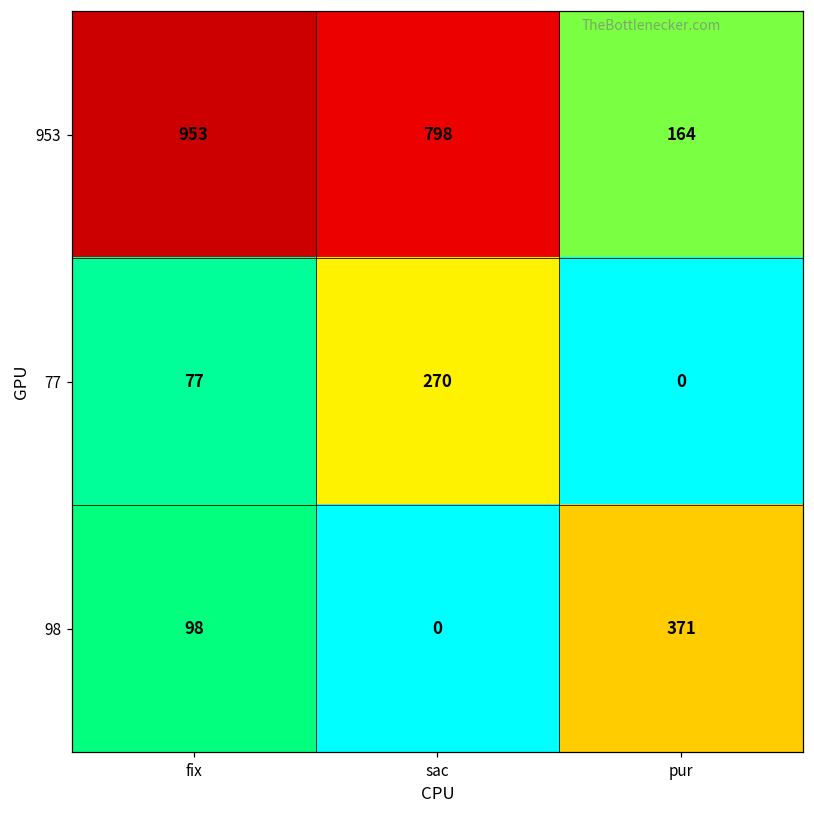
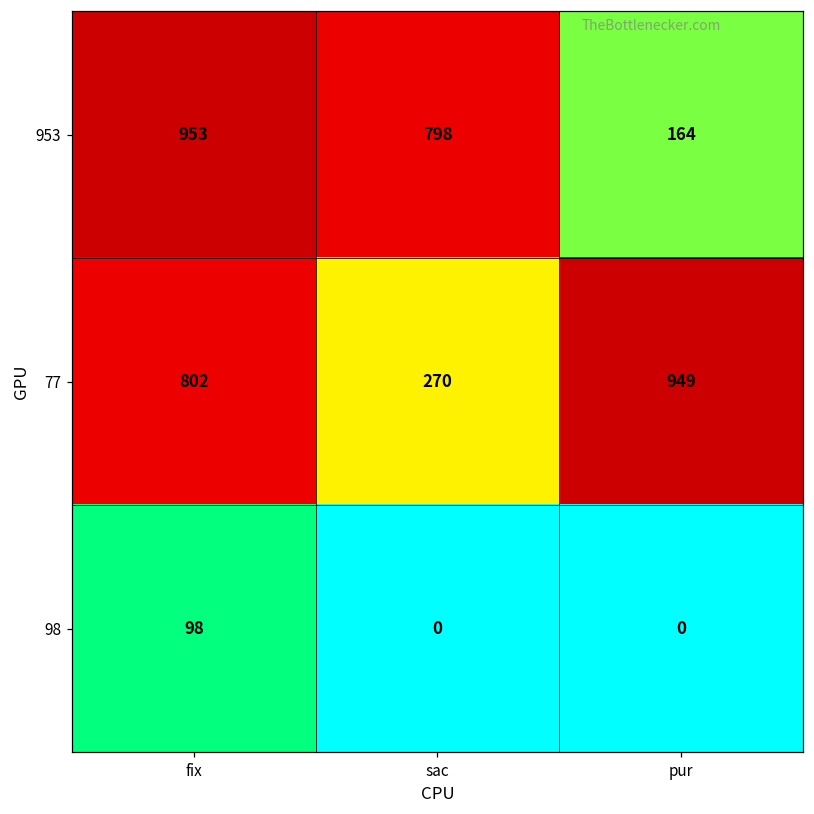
77, fix: 77 -> 802
77, pur: 0 -> 949
98, pur: 371 -> 0
